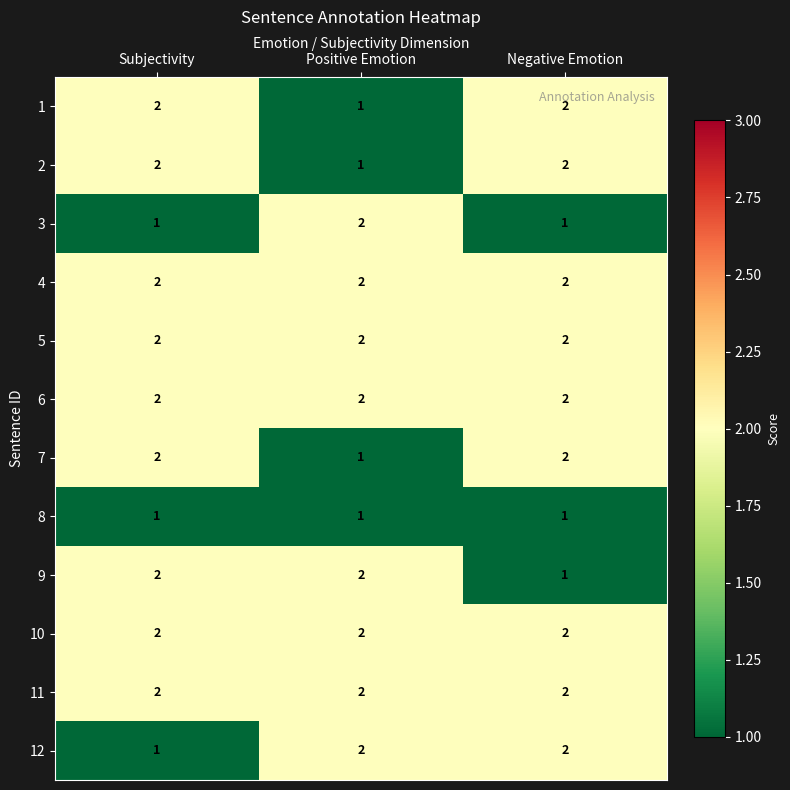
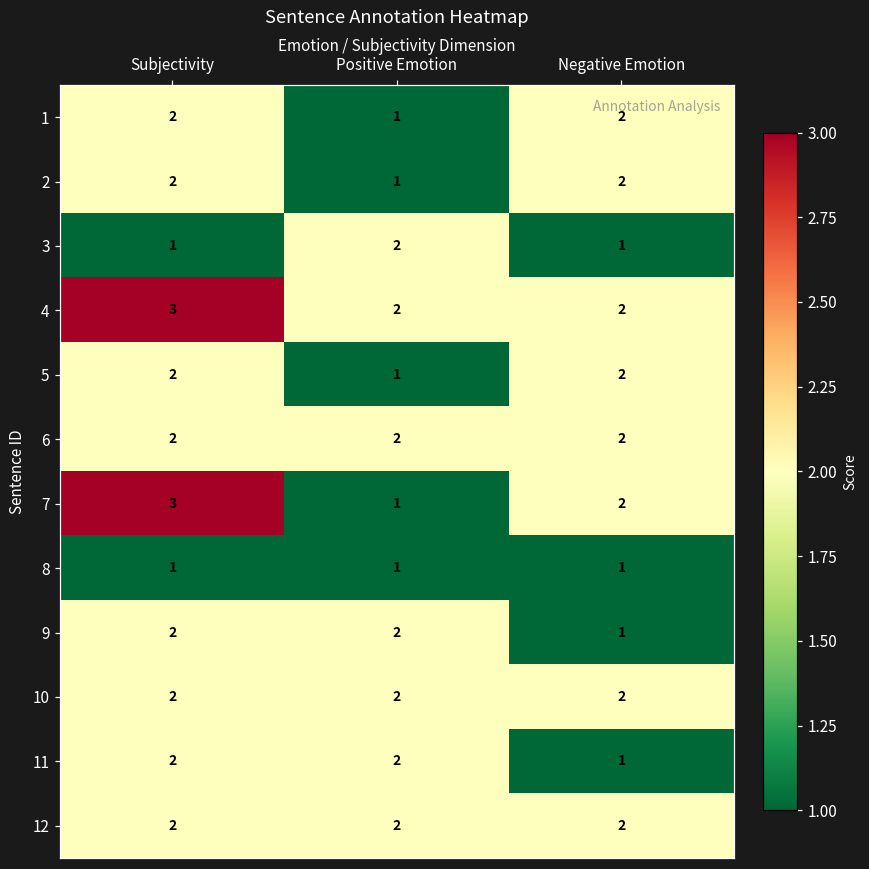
4, Subjectivity: 2 -> 3
5, Positive Emotion: 2 -> 1
7, Subjectivity: 2 -> 3
11, Negative Emotion: 2 -> 1
12, Subjectivity: 1 -> 2
